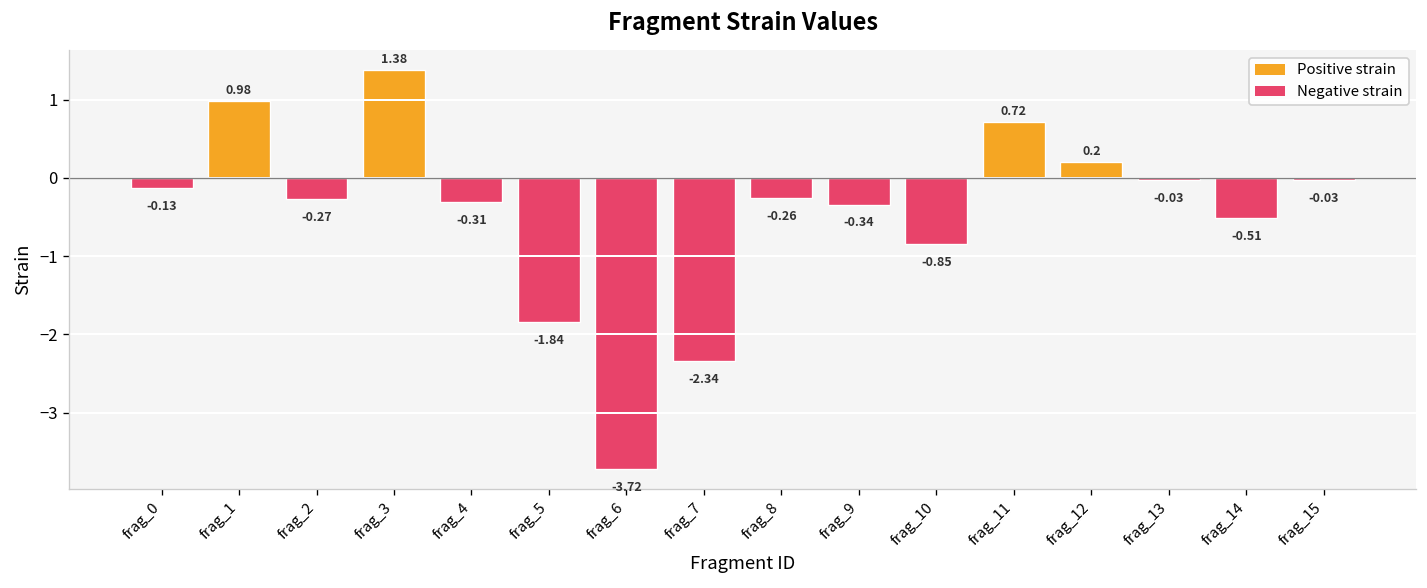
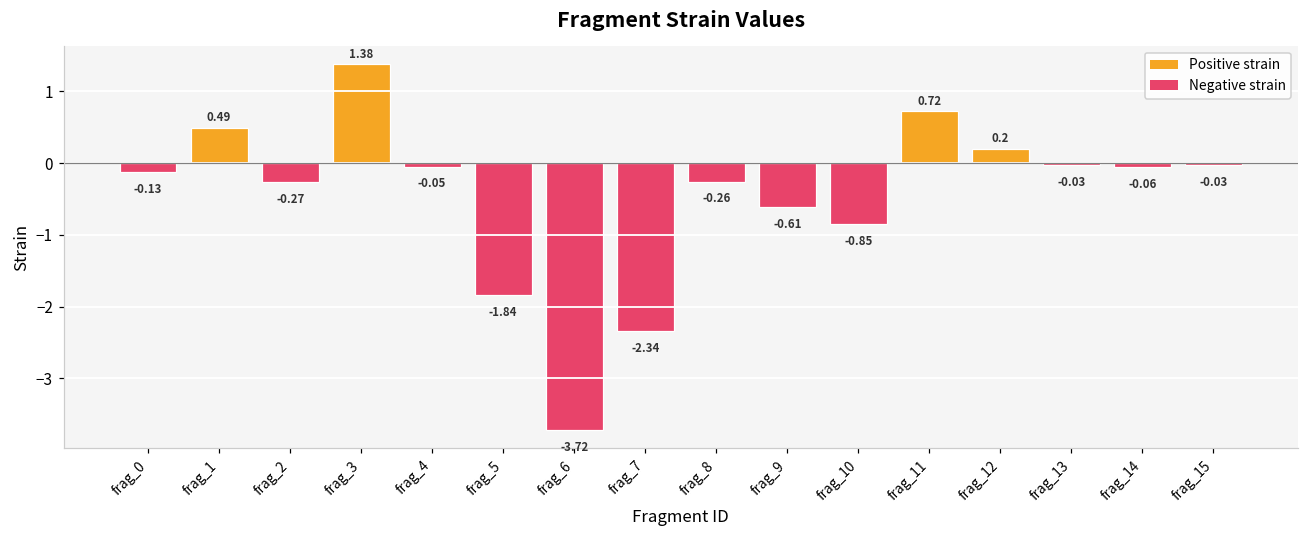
frag_1: 0.98 -> 0.49
frag_4: -0.31 -> -0.05
frag_9: -0.34 -> -0.61
frag_14: -0.51 -> -0.06
